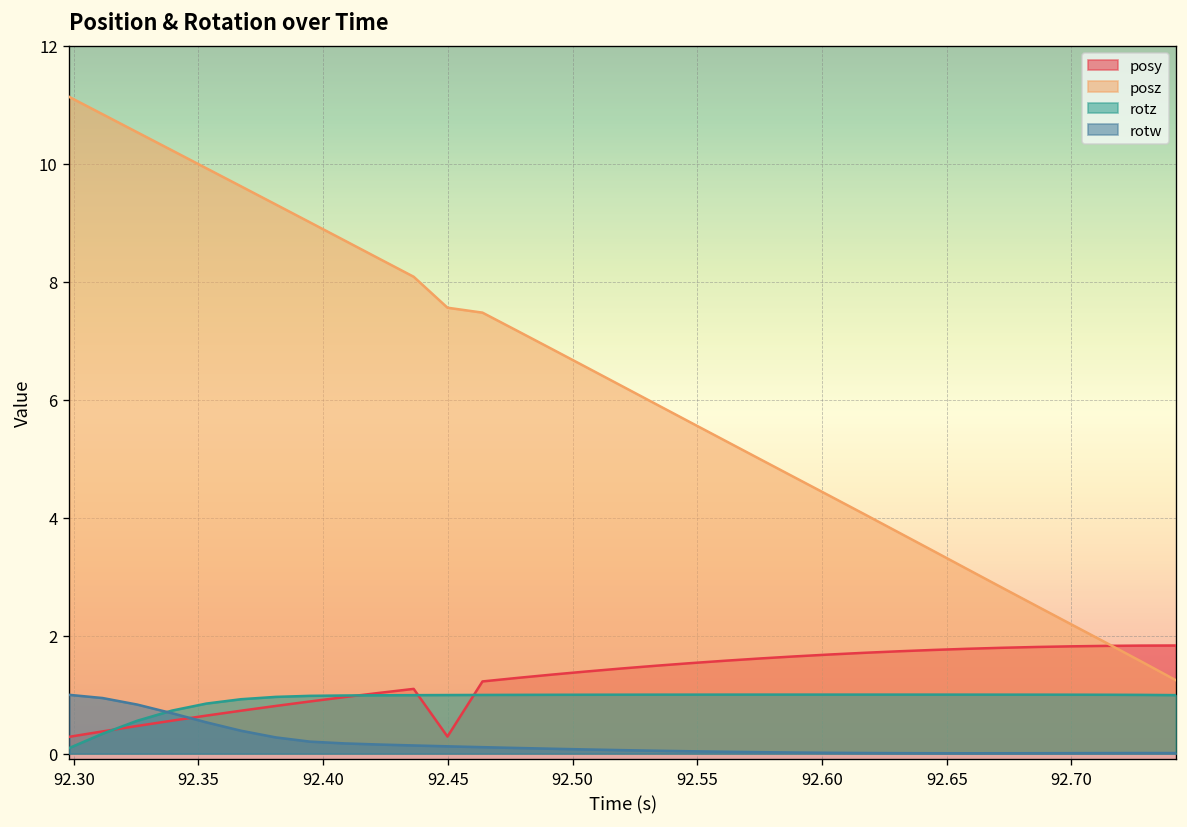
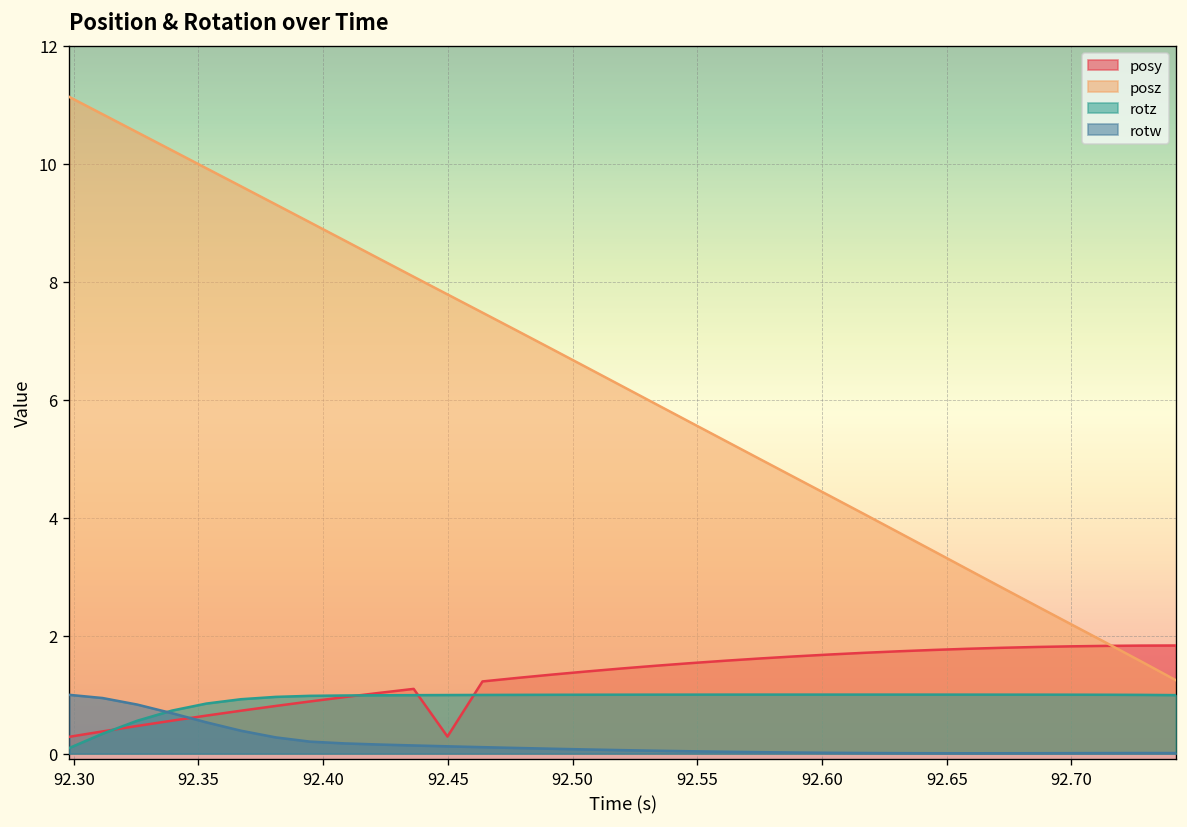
posz, 92.45: 7.6 -> 7.8
